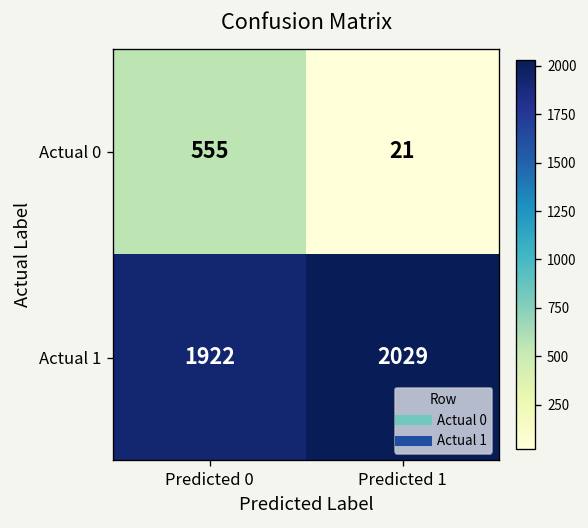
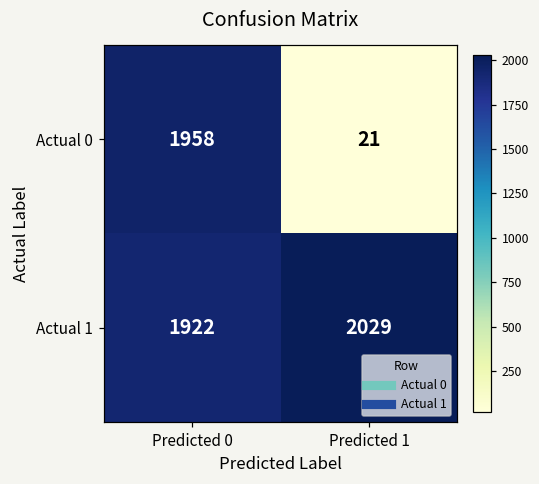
Actual 0, Predicted 0: 555 -> 1958
